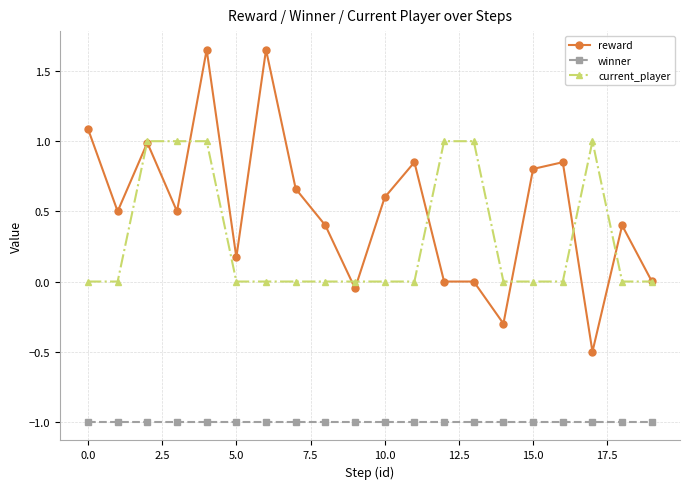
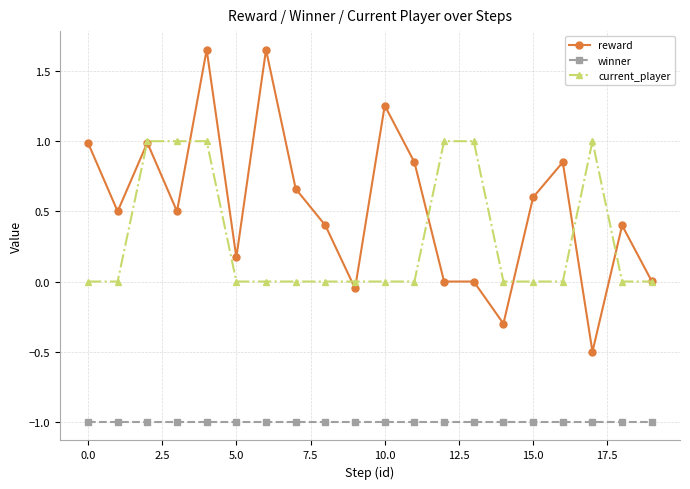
reward, 0.0: 1.09 -> 0.99
reward, 10.0: 0.60 -> 1.25
reward, 15.0: 0.80 -> 0.60
